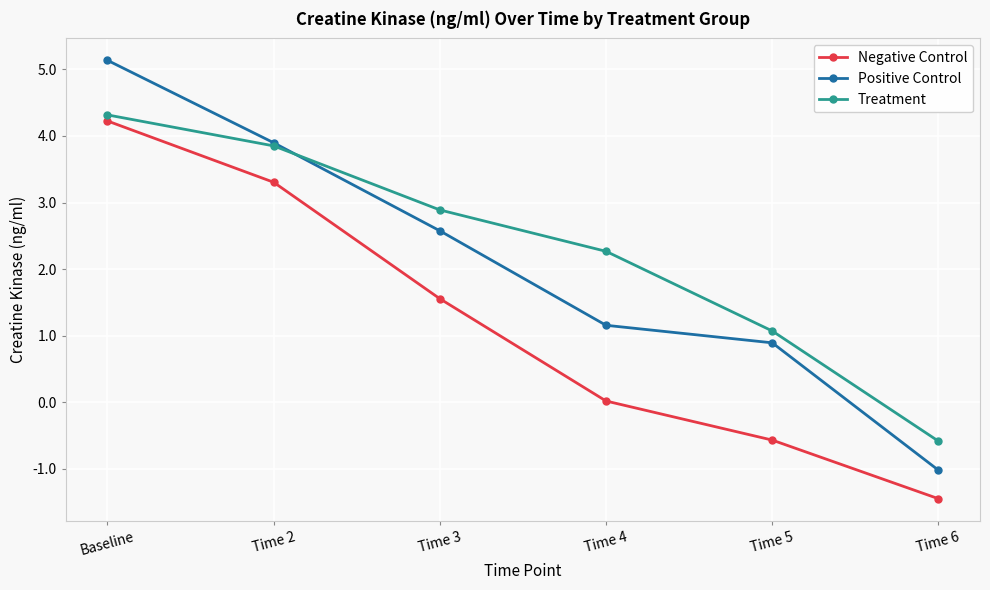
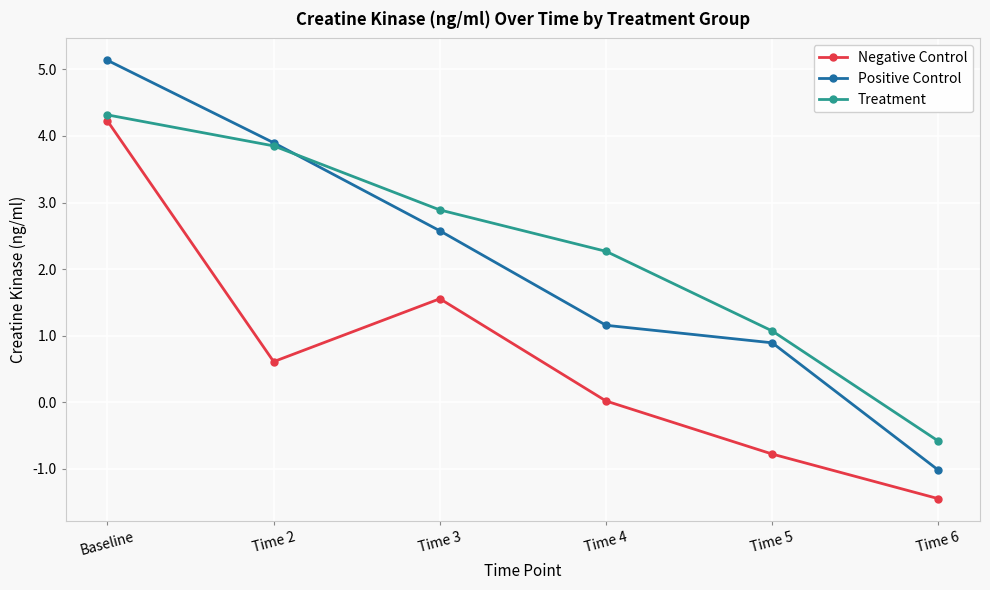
Negative Control, Time 2: 3.3 -> 0.6
Negative Control, Time 5: -0.6 -> -0.8
